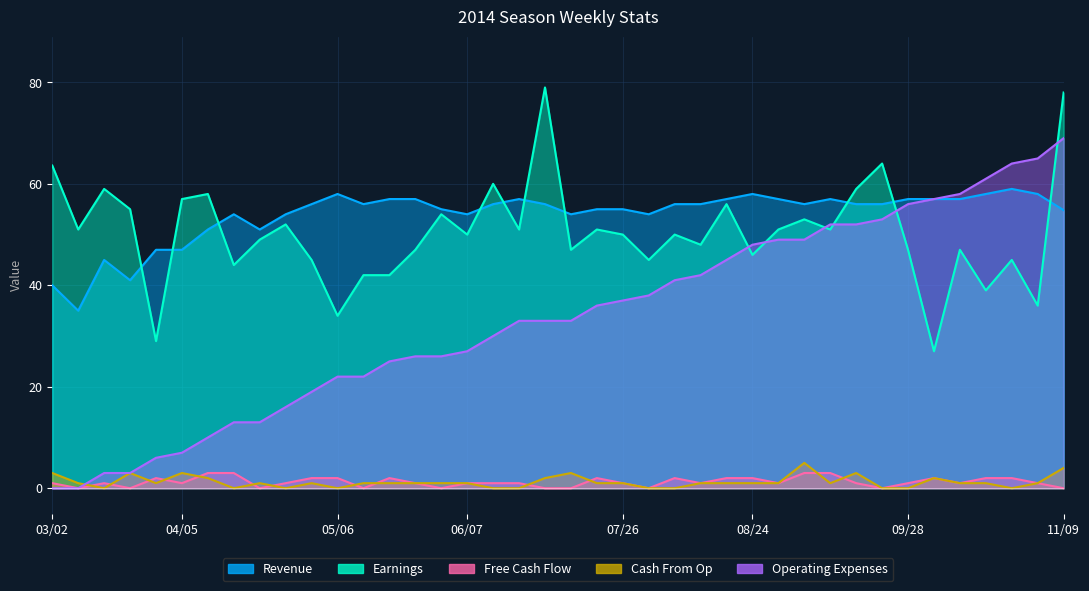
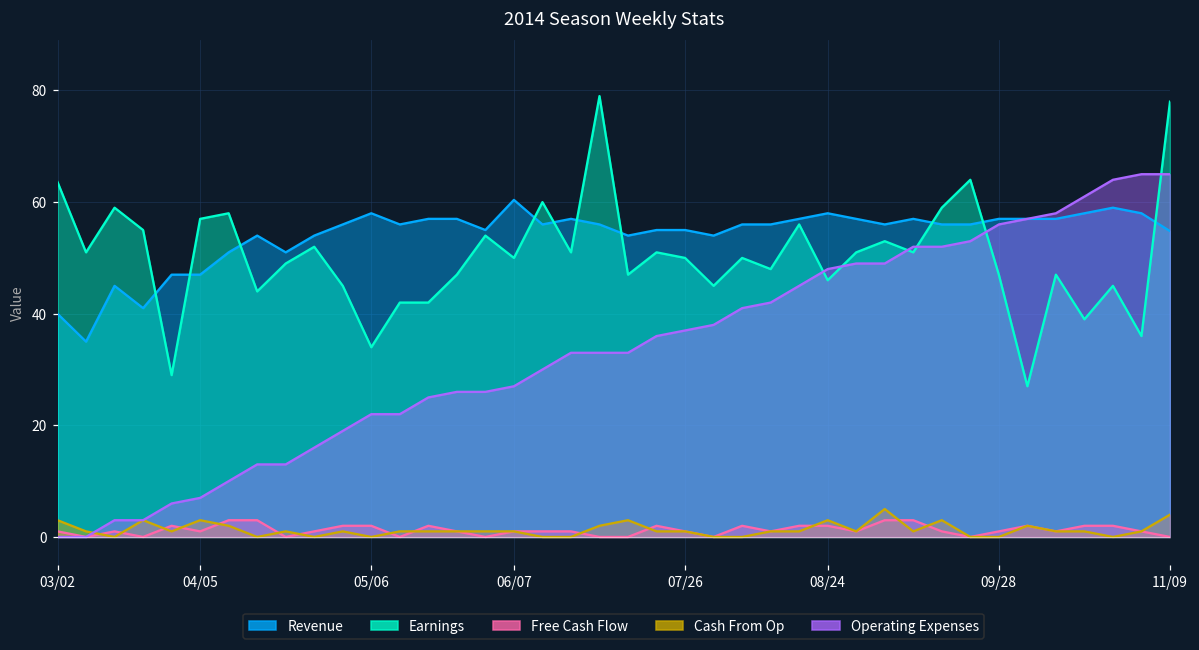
Revenue, 06/07: 54 -> 60
Cash From Op, 08/24: 1 -> 3
Operating Expenses, 11/09: 69 -> 65
